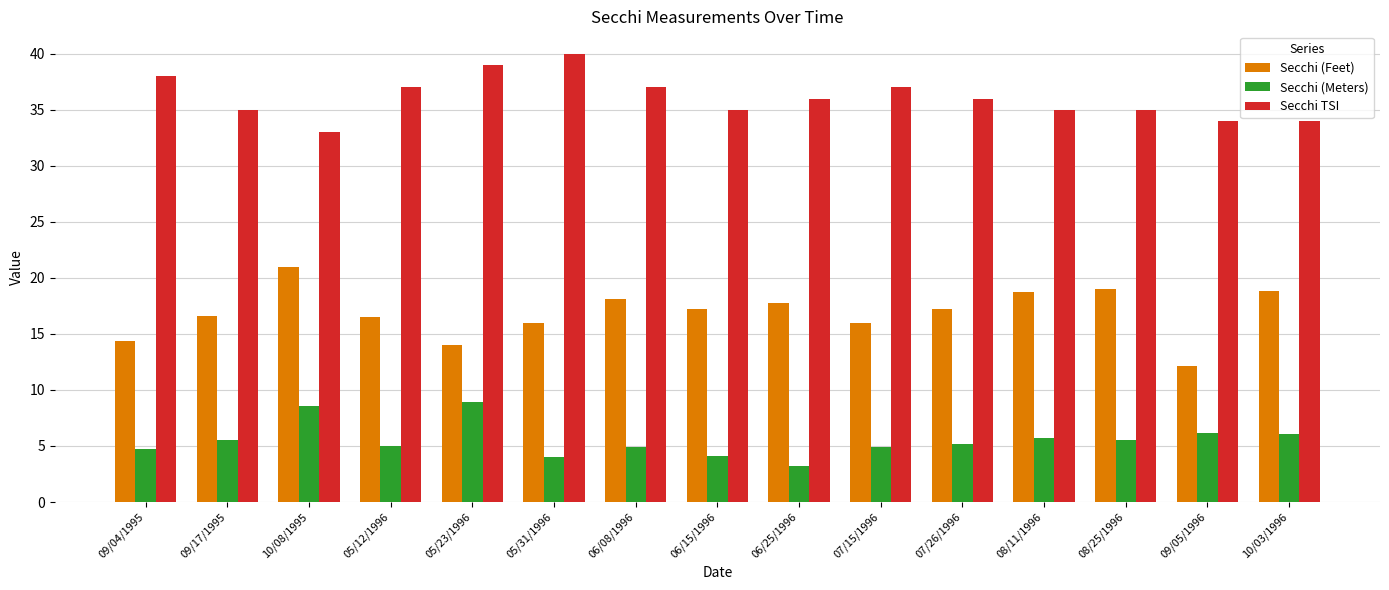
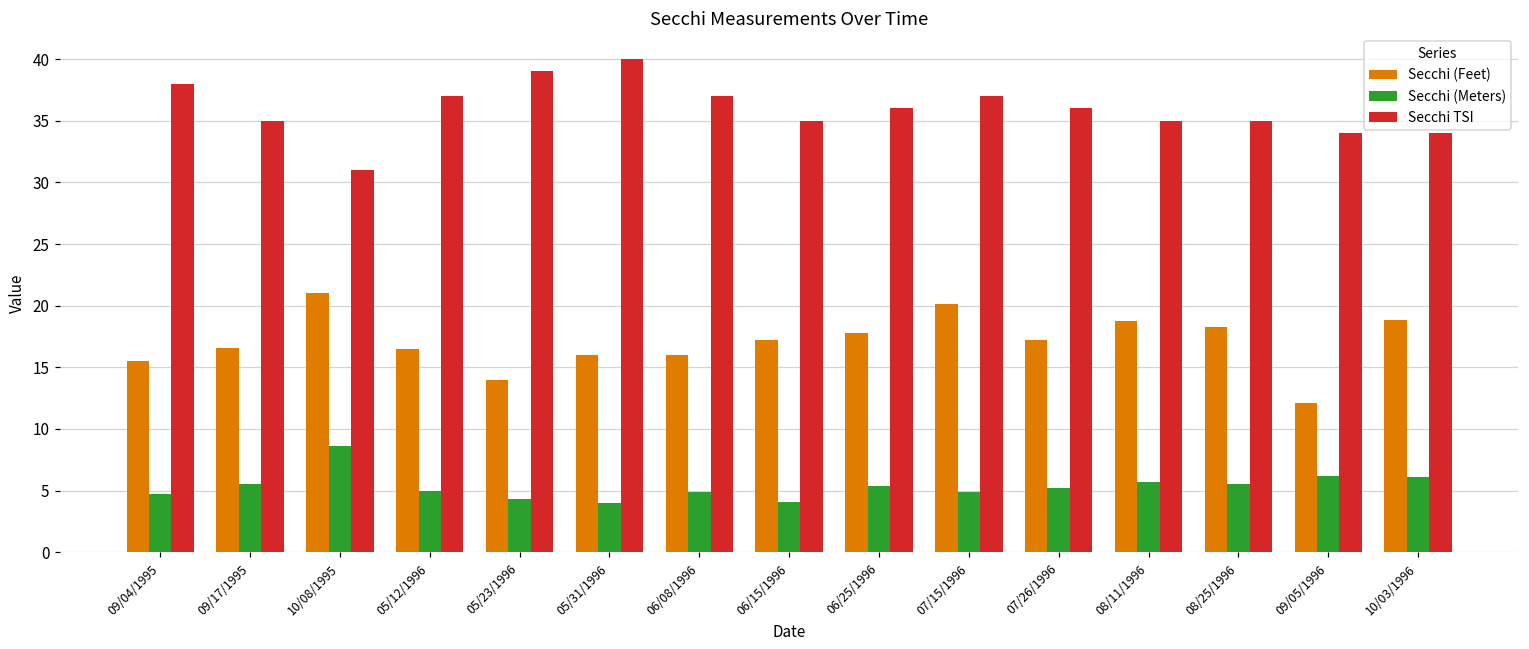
Secchi (Feet), 09/04/1995: 14.4 -> 15.5
Secchi TSI, 10/08/1995: 33 -> 31
Secchi (Meters), 05/23/1996: 8.9 -> 4.3
Secchi (Feet), 06/08/1996: 18.1 -> 16.0
Secchi (Meters), 06/25/1996: 3.2 -> 5.4
Secchi (Feet), 07/15/1996: 16.0 -> 20.1
Secchi (Feet), 08/25/1996: 19.0 -> 18.3
